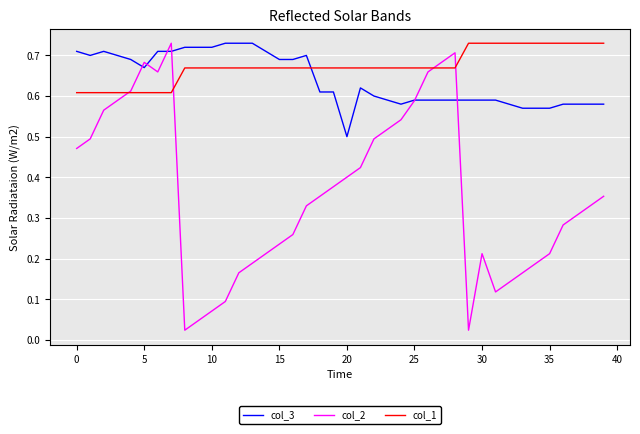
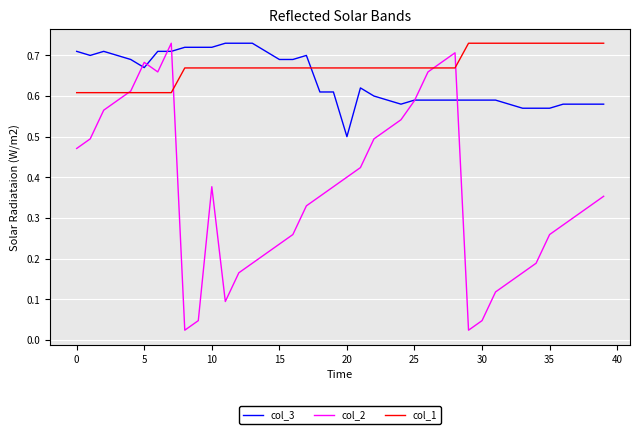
col_2, 10: 0.07 -> 0.38
col_2, 30: 0.21 -> 0.05
col_2, 35: 0.21 -> 0.26
